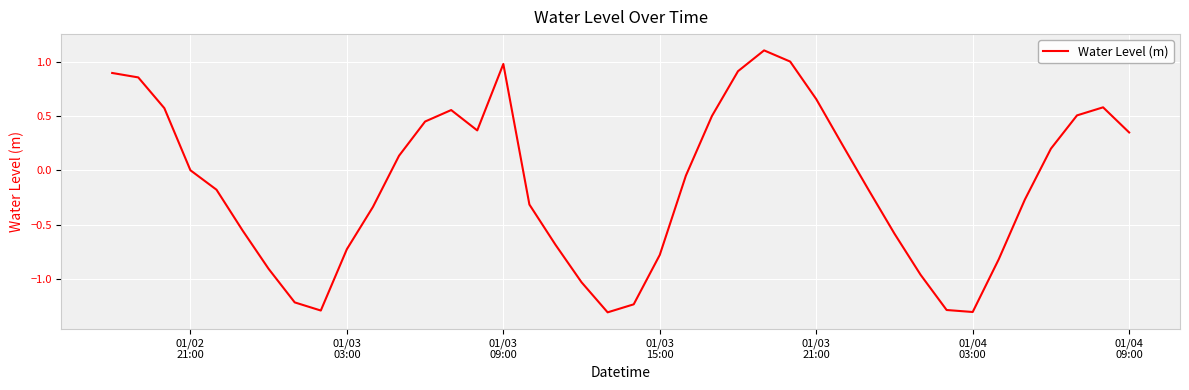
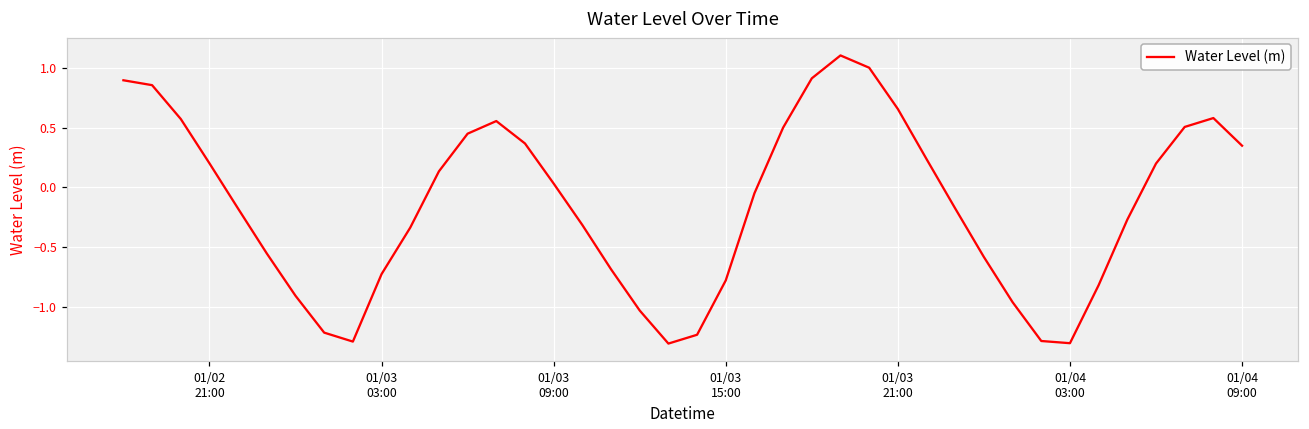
01/02 21:00: 0.00 -> 0.20
01/03 09:00: 0.98 -> 0.03
